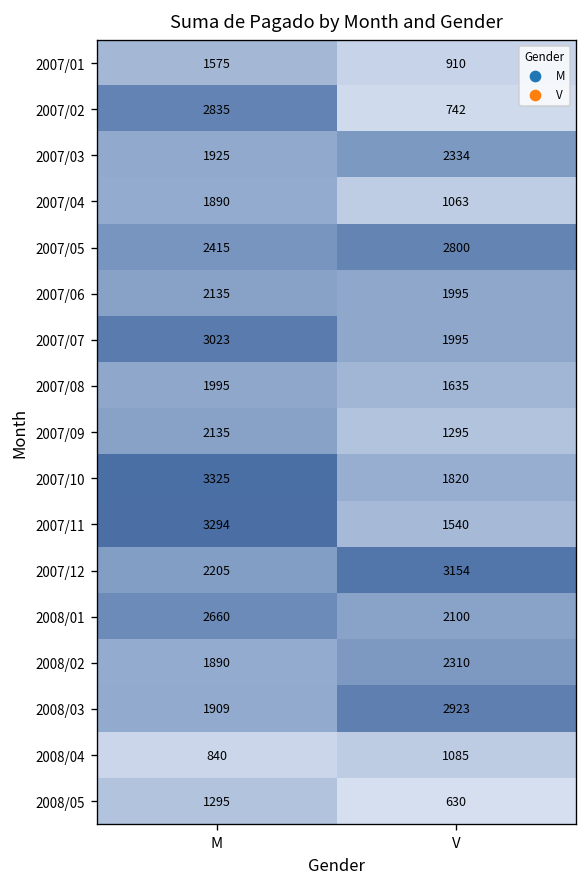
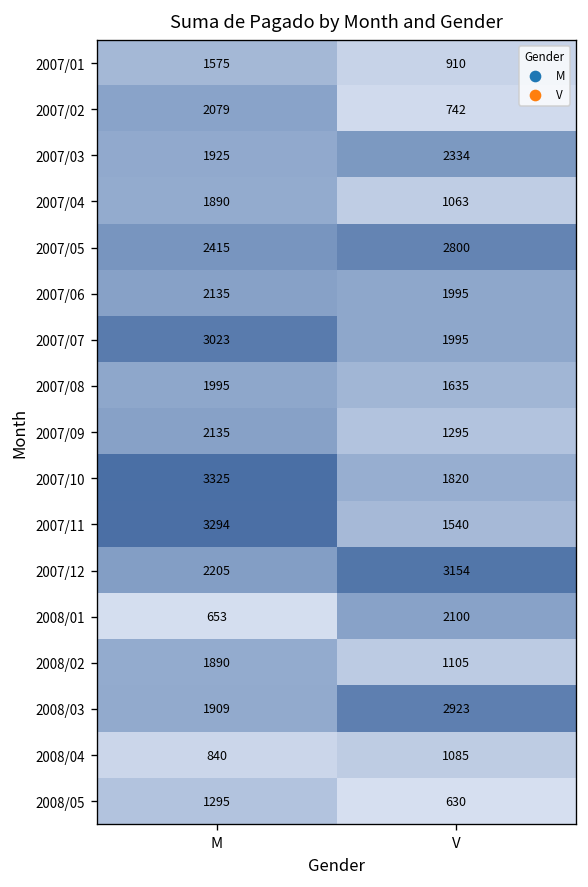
2007/02, M: 2835 -> 2079
2008/01, M: 2660 -> 653
2008/02, V: 2310 -> 1105
